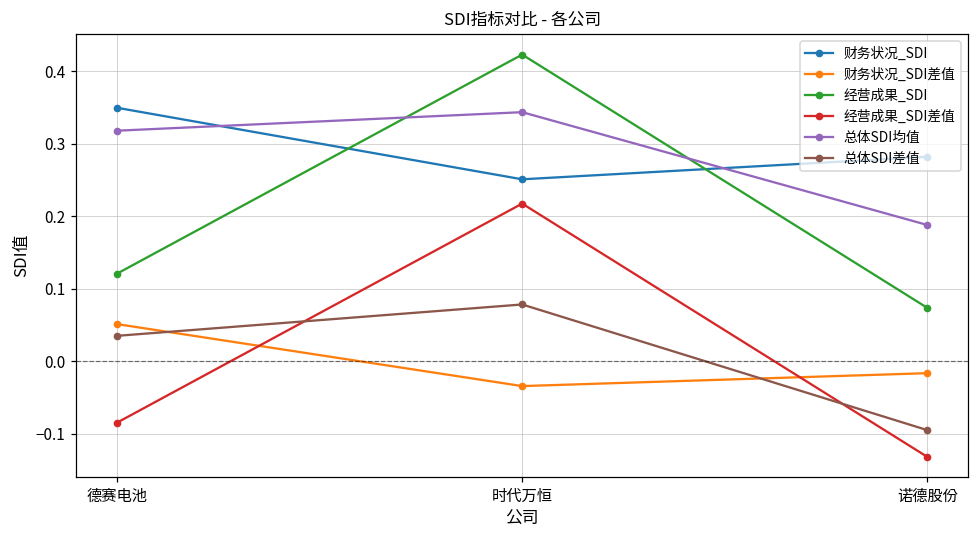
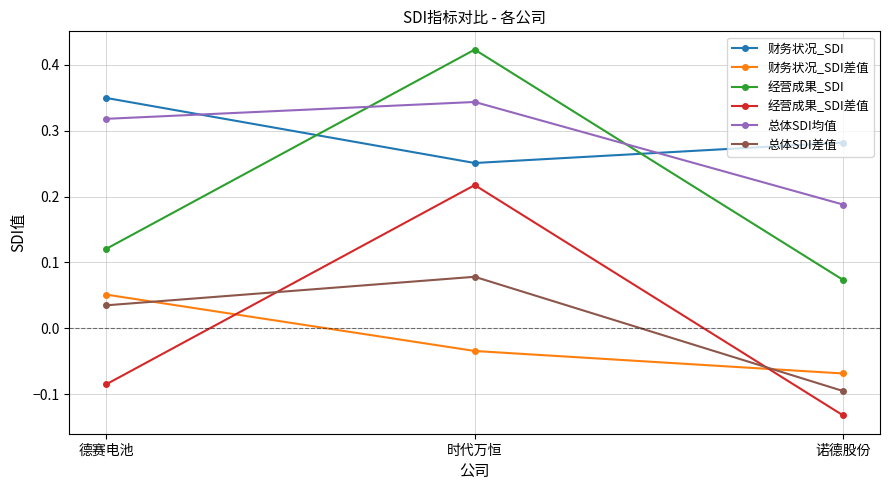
财务状况_SDI差值, 诺德股份: -0.02 -> -0.07
